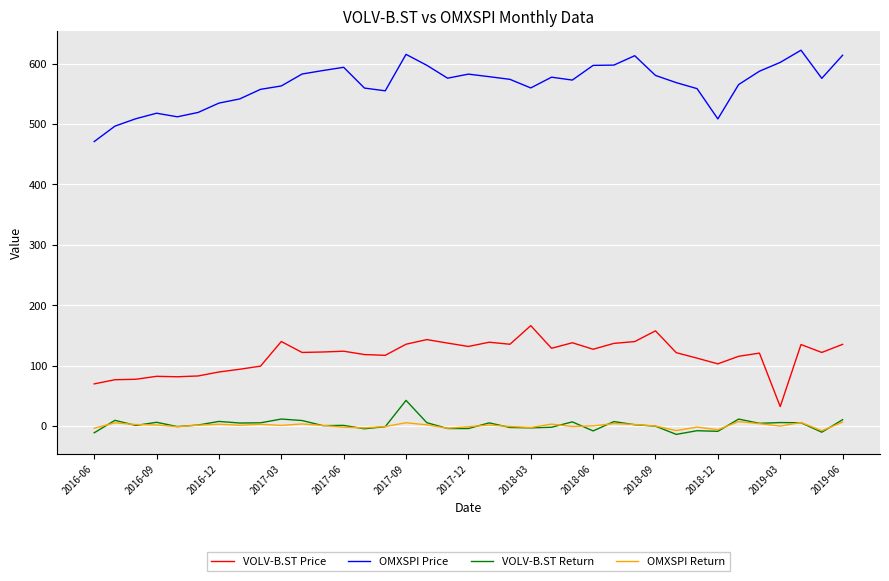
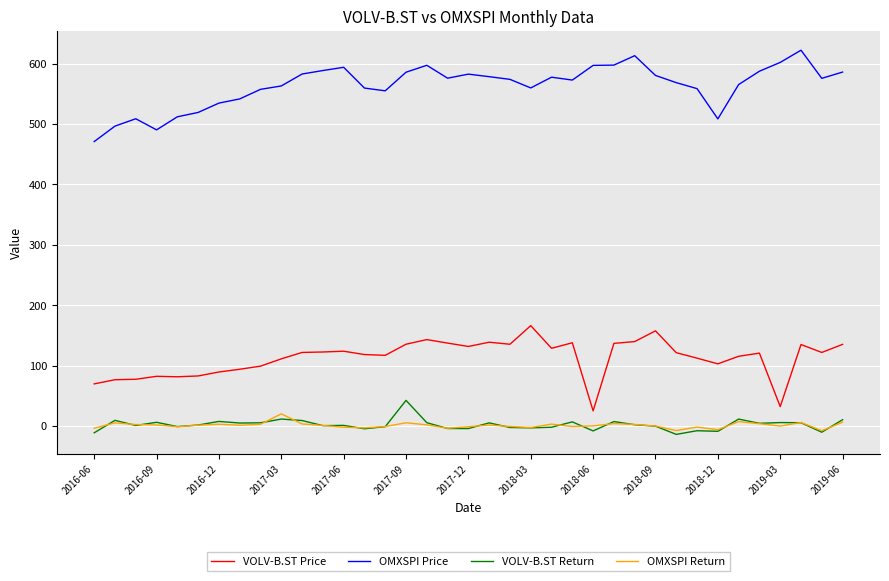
OMXSPI Price, 2016-09: 520 -> 490
VOLV-B.ST Price, 2017-03: 140 -> 110
OMXSPI Return, 2017-03: 0 -> 20
OMXSPI Price, 2017-09: 620 -> 590
VOLV-B.ST Price, 2018-06: 130 -> 30
OMXSPI Price, 2019-06: 610 -> 590
